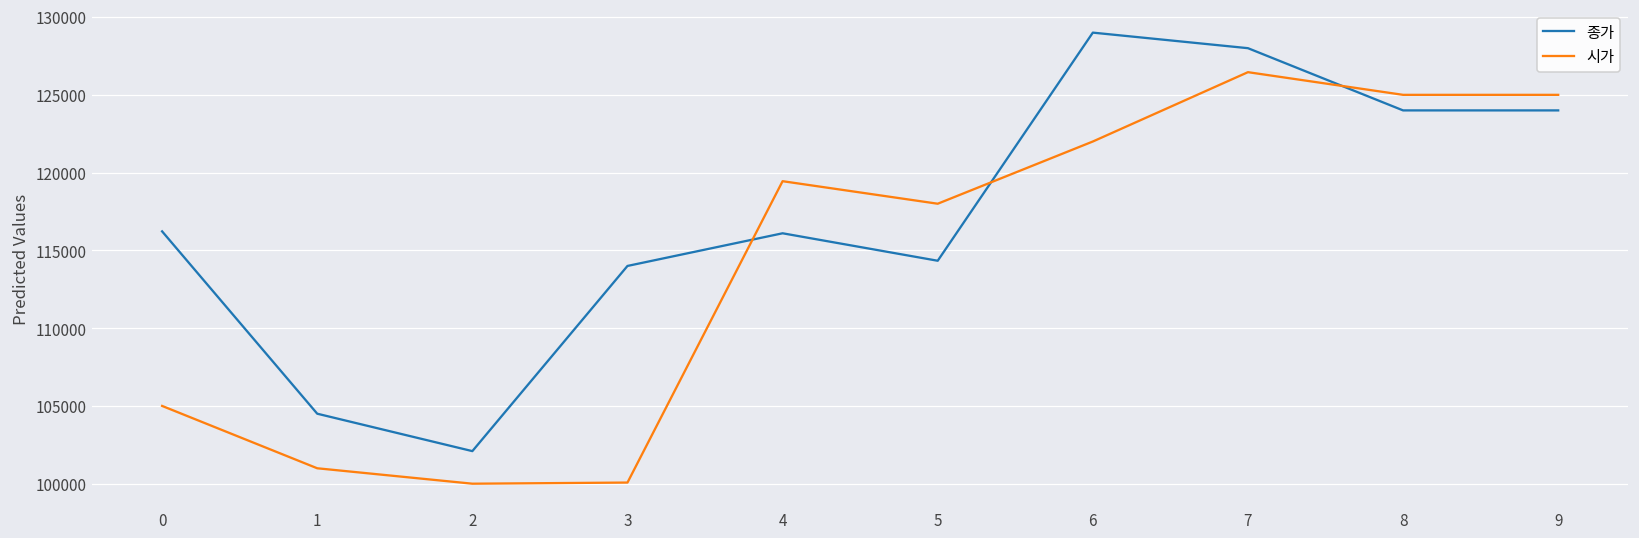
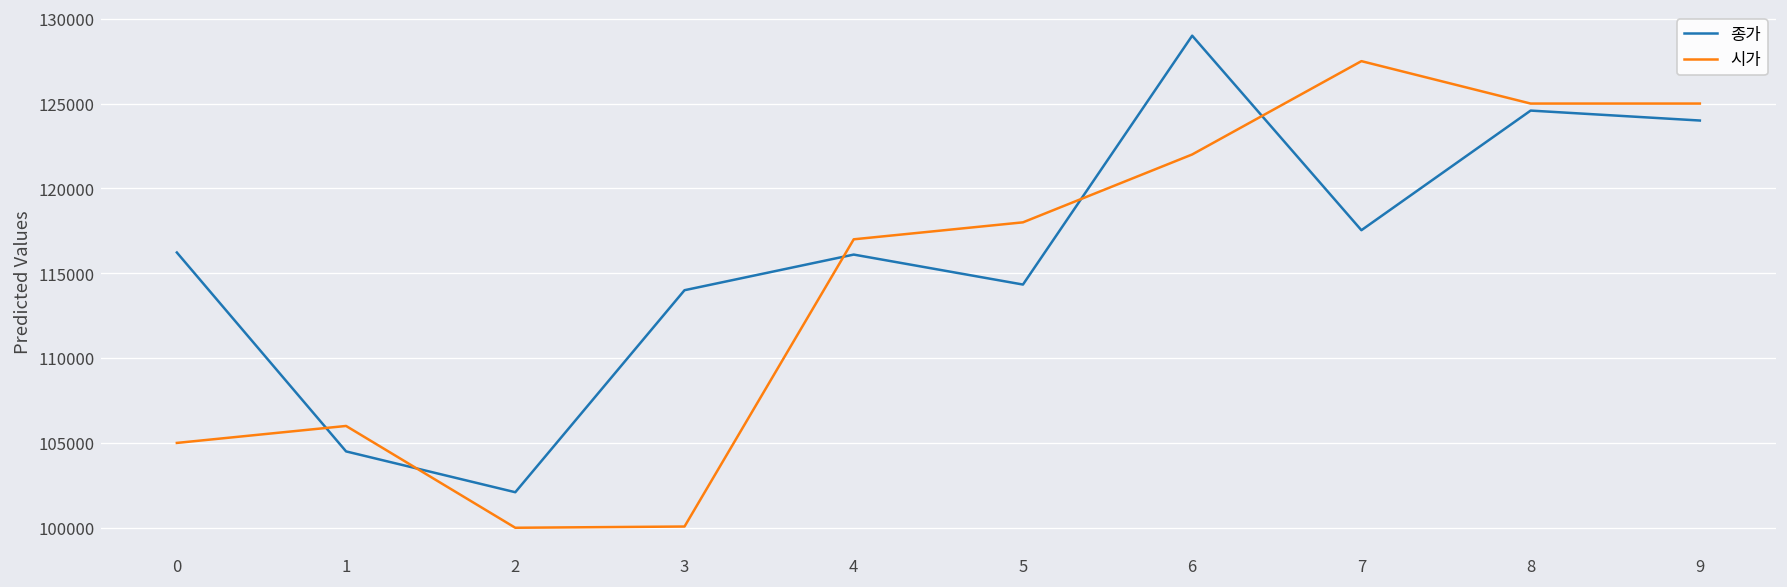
시가, 1: 101000 -> 106000
시가, 4: 119400 -> 117000
종가, 7: 128000 -> 117500
시가, 7: 126500 -> 127500
종가, 8: 124000 -> 124600
